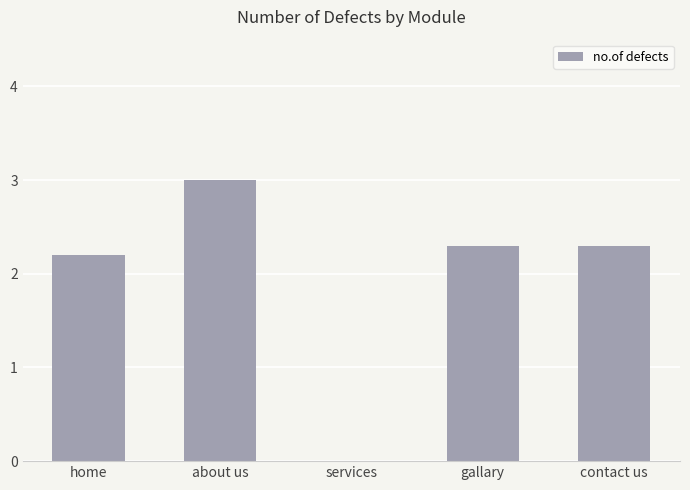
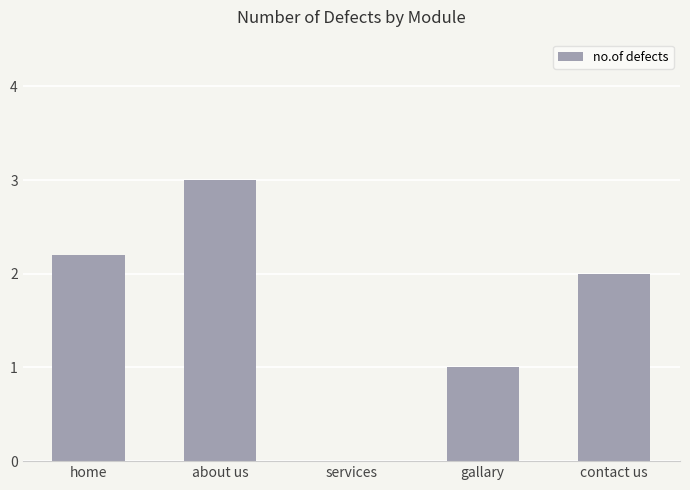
gallary: 2.3 -> 1.0
contact us: 2.3 -> 2.0
